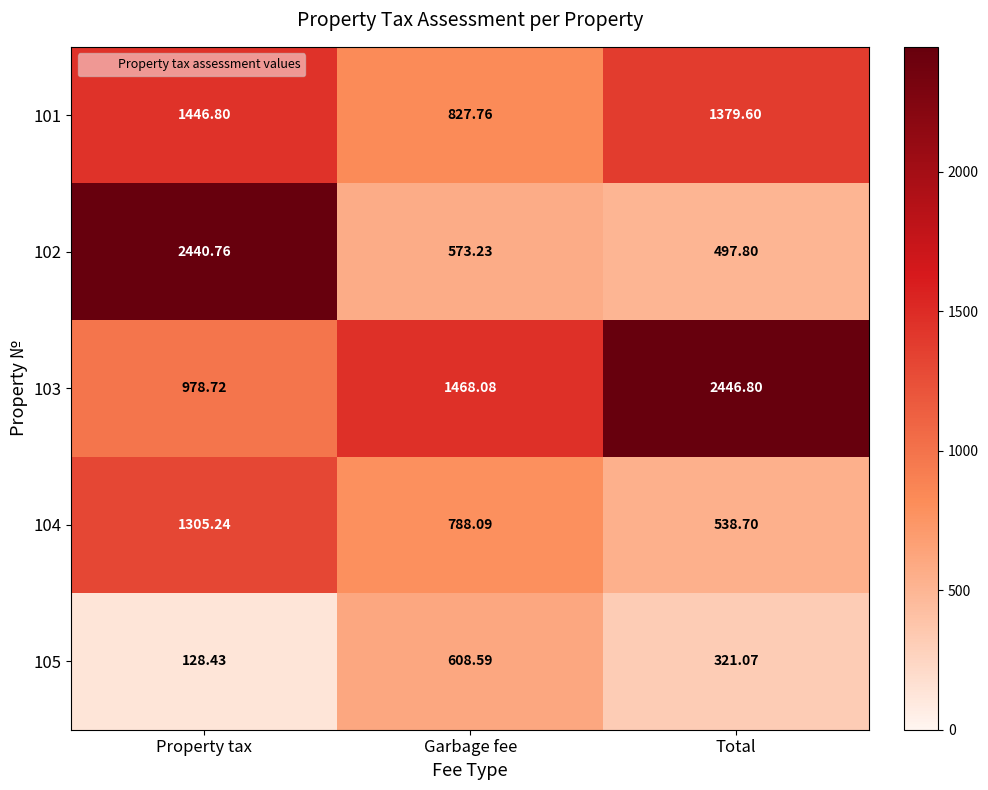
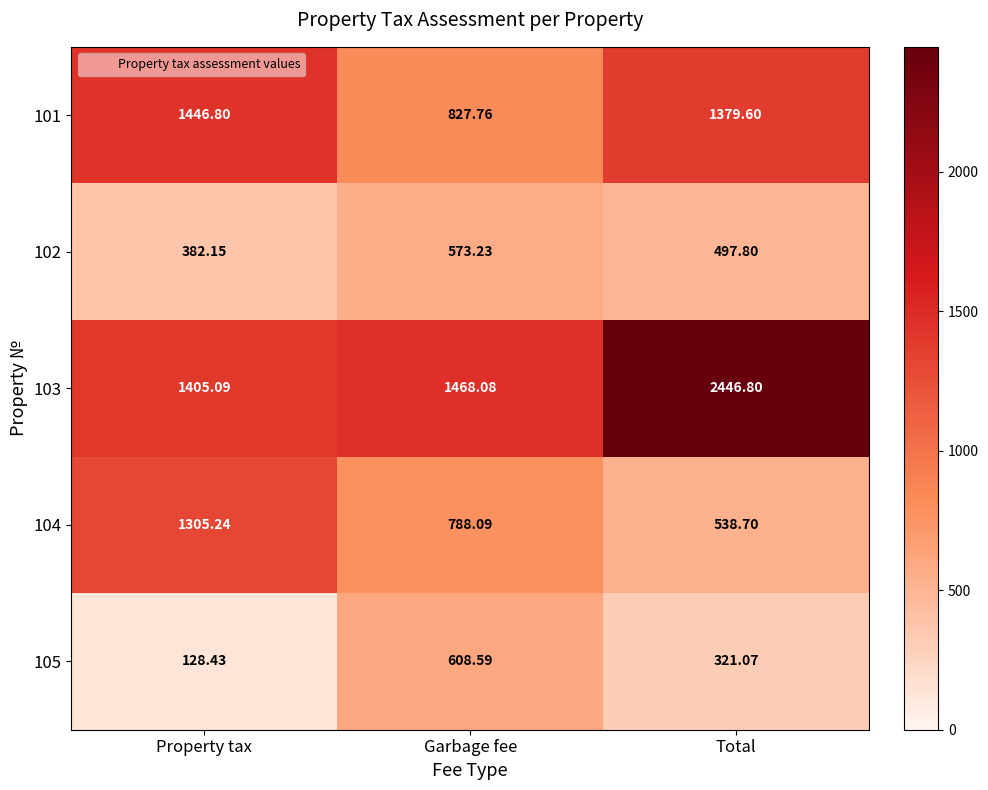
102, Property tax: 2440.76 -> 382.15
103, Property tax: 978.72 -> 1405.09
